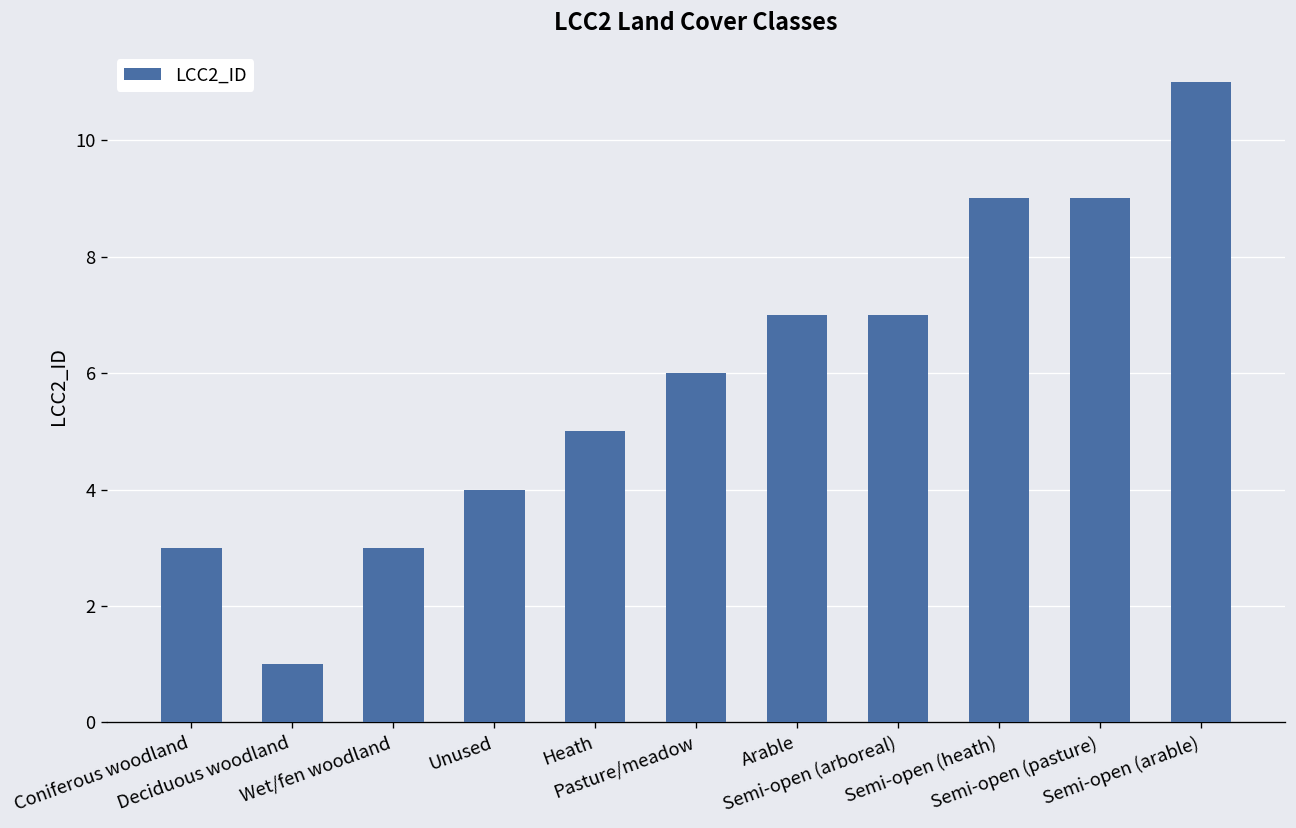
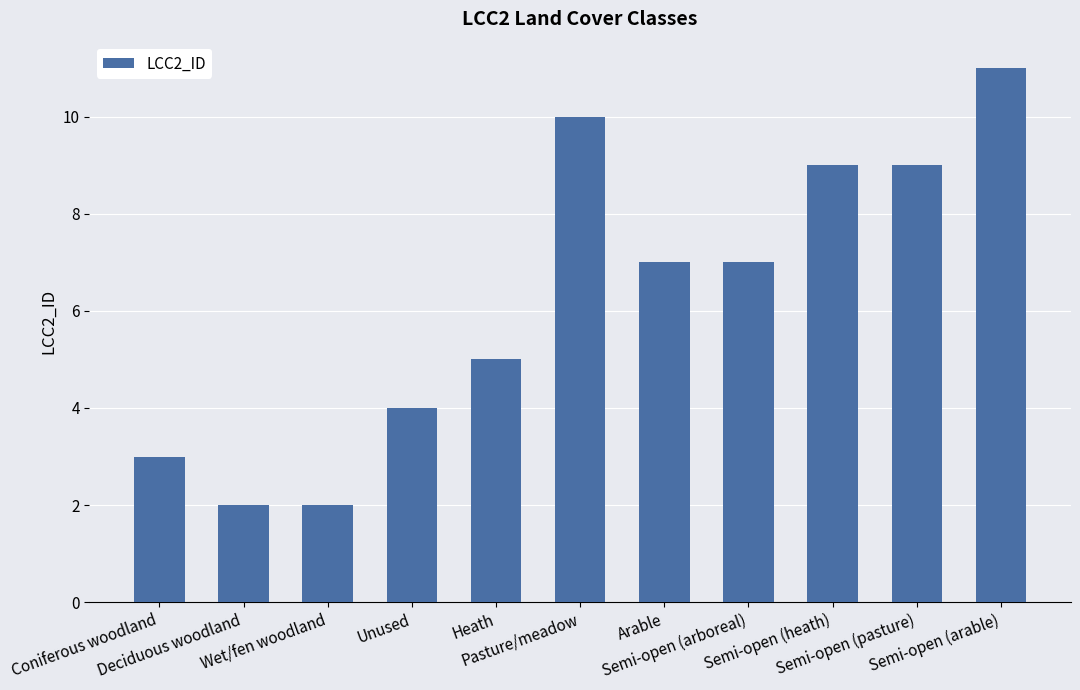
Deciduous woodland: 1 -> 2
Wet/fen woodland: 3 -> 2
Pasture/meadow: 6 -> 10
